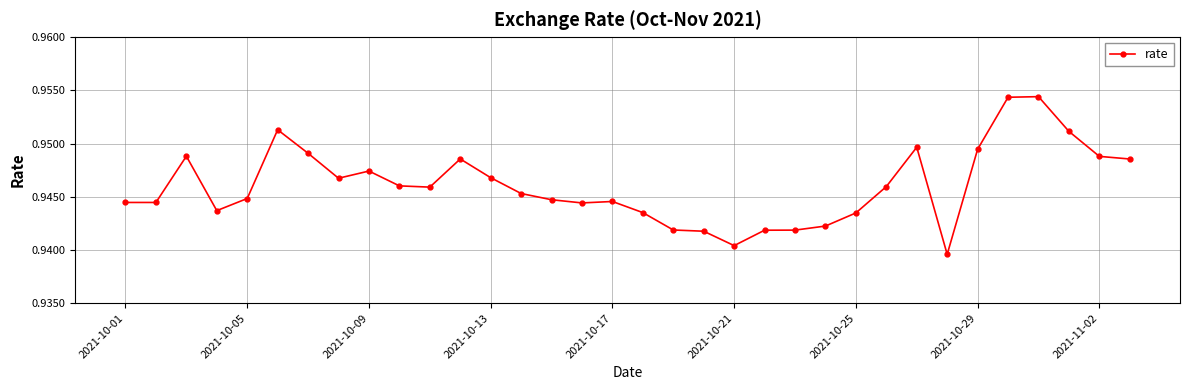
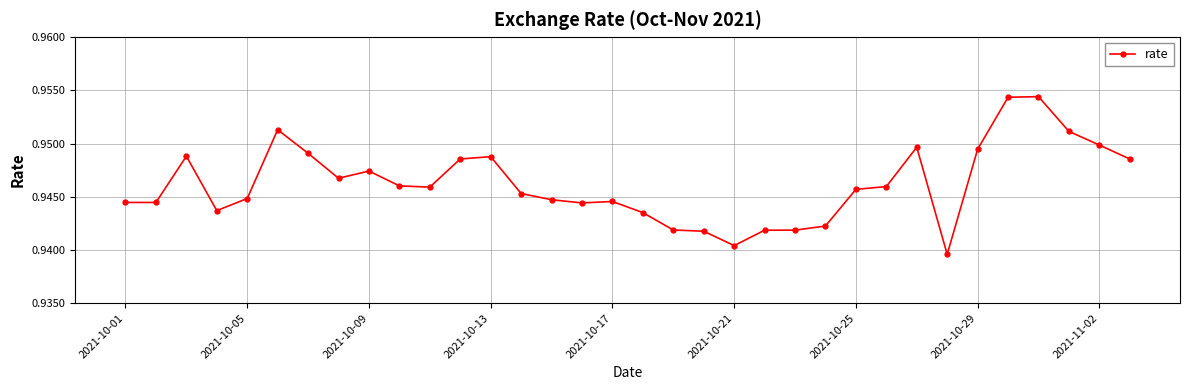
2021-10-13: 0.9468 -> 0.9488
2021-10-25: 0.9435 -> 0.9457
2021-11-02: 0.9488 -> 0.9499
